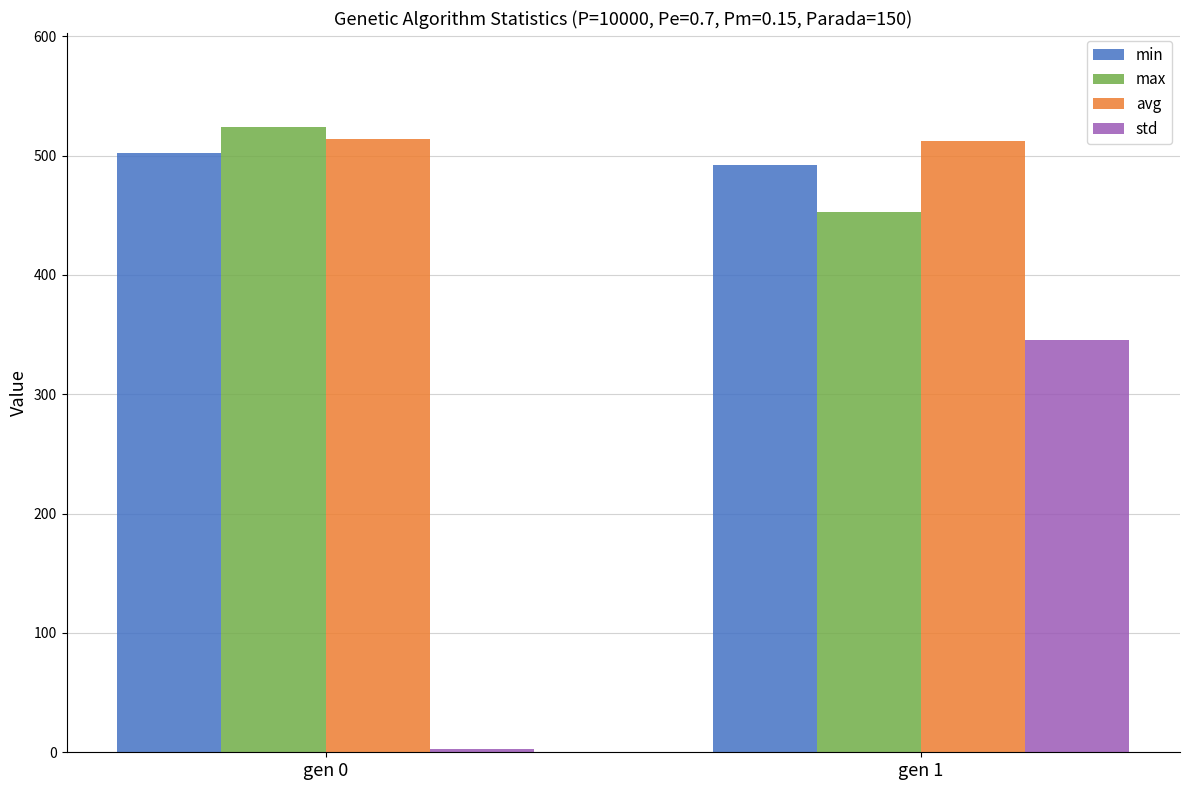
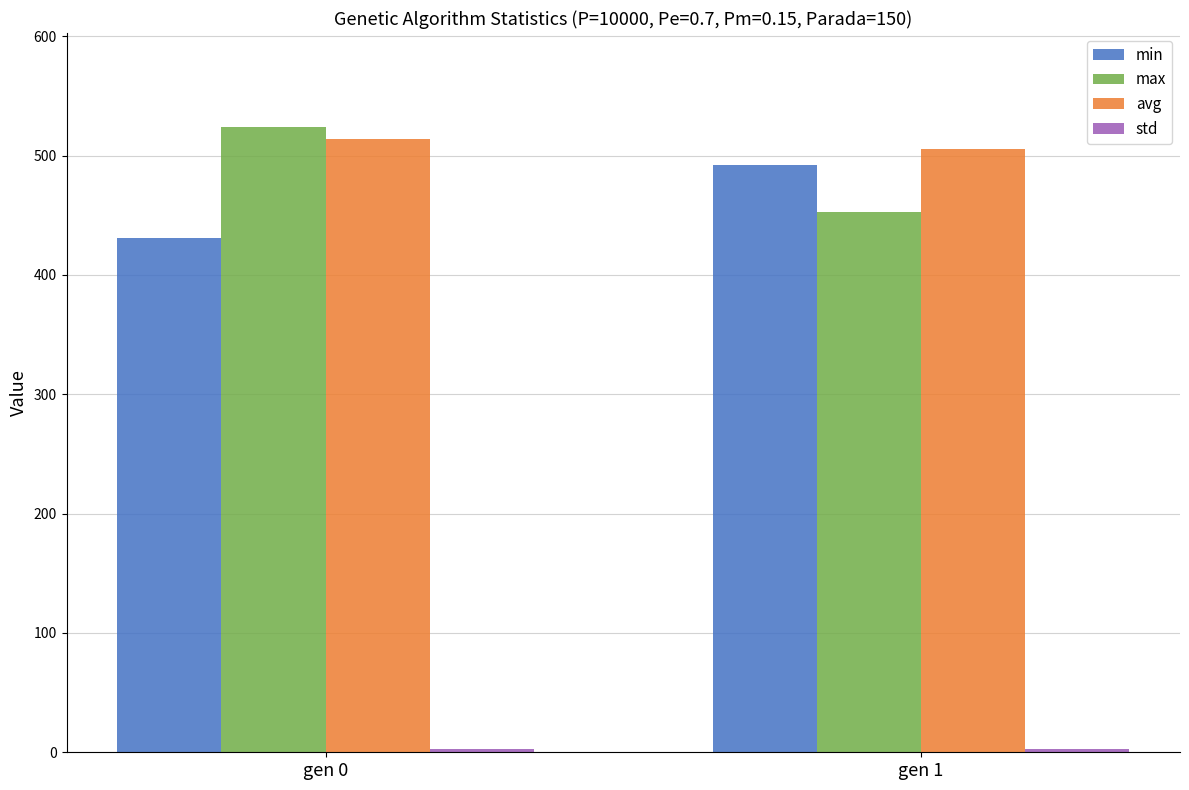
min, gen 0: 502 -> 431
avg, gen 1: 512 -> 505
std, gen 1: 345 -> 3
